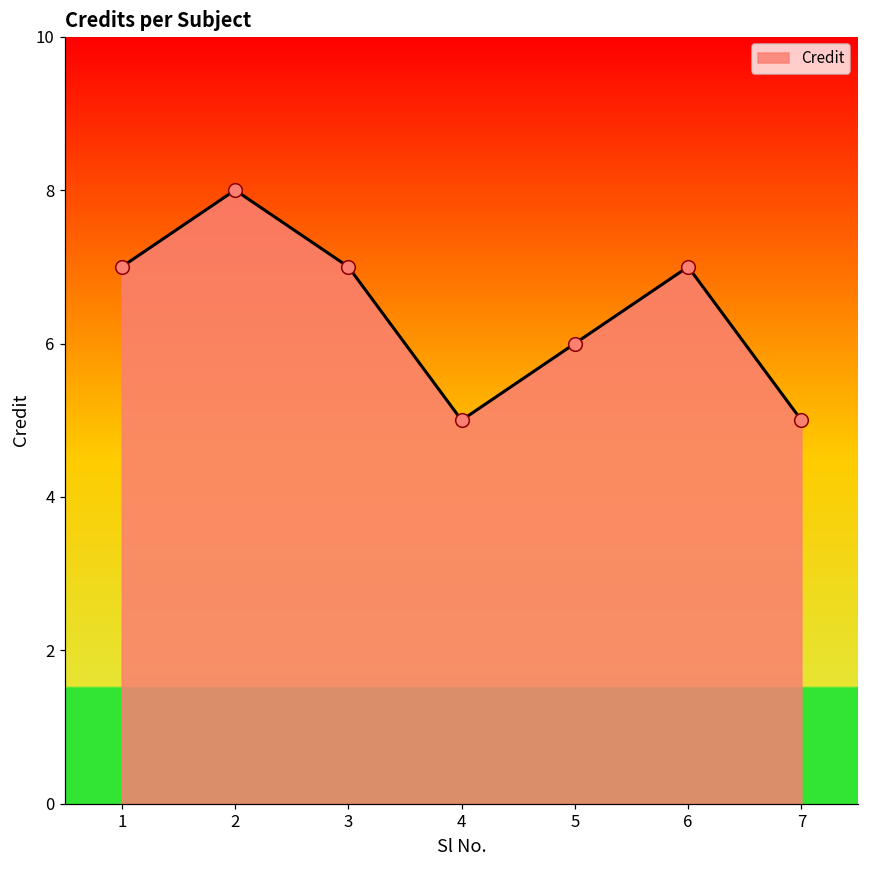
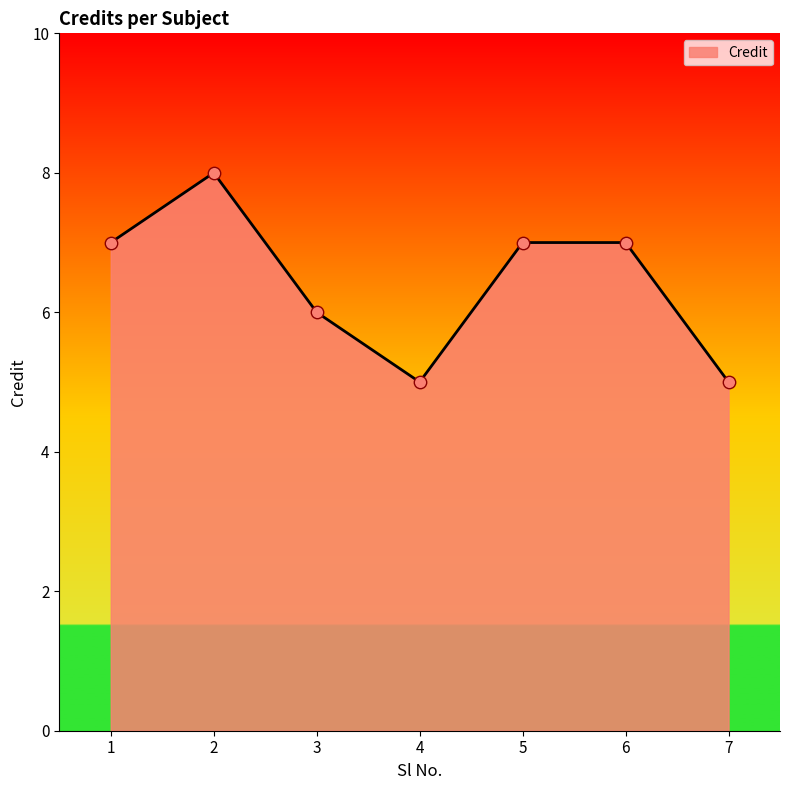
3: 7 -> 6
5: 6 -> 7
